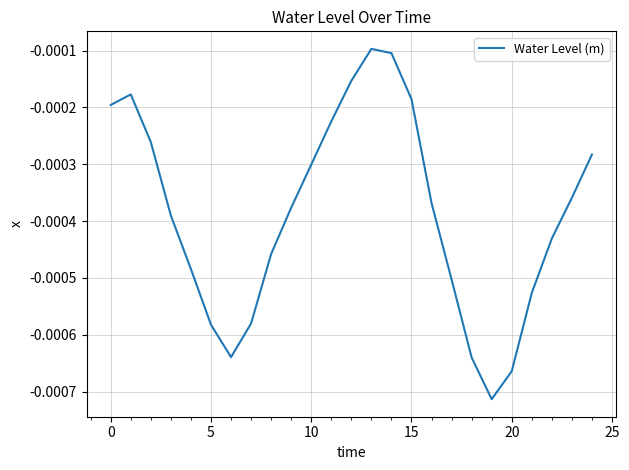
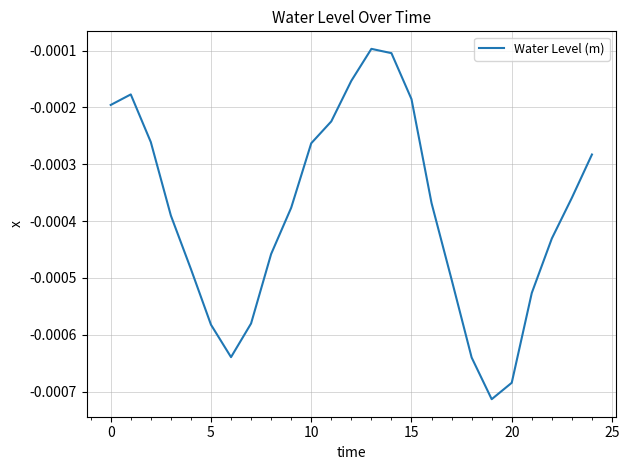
10: -0.00030 -> -0.00026
20: -0.00066 -> -0.00068
